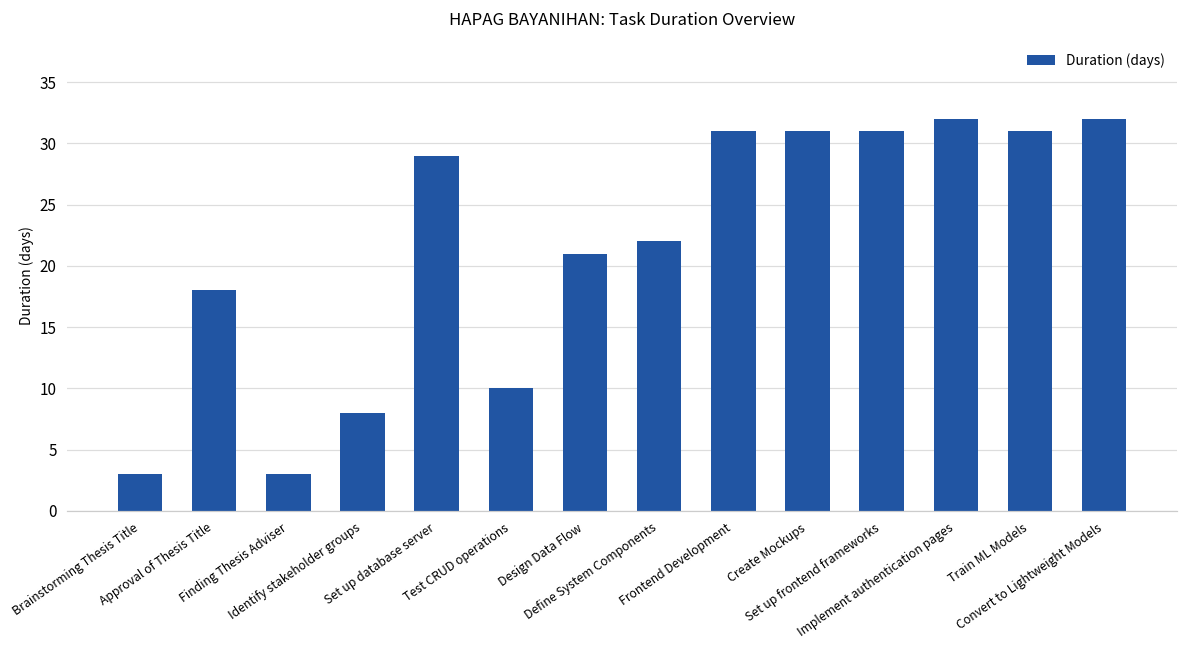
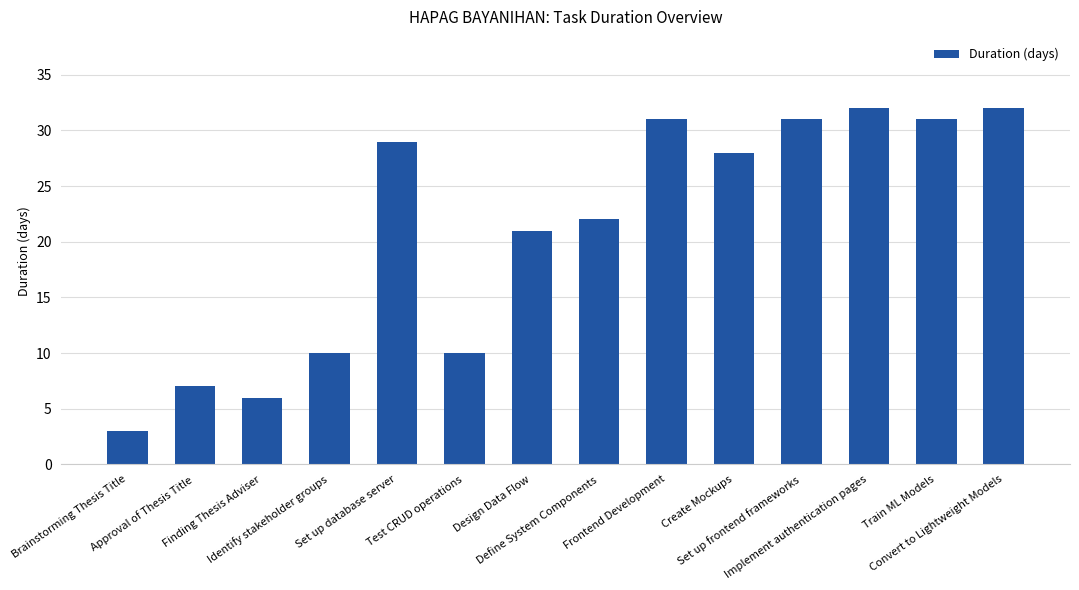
Approval of Thesis Title: 18 -> 7
Finding Thesis Adviser: 3 -> 6
Identify stakeholder groups: 8 -> 10
Create Mockups: 31 -> 28
